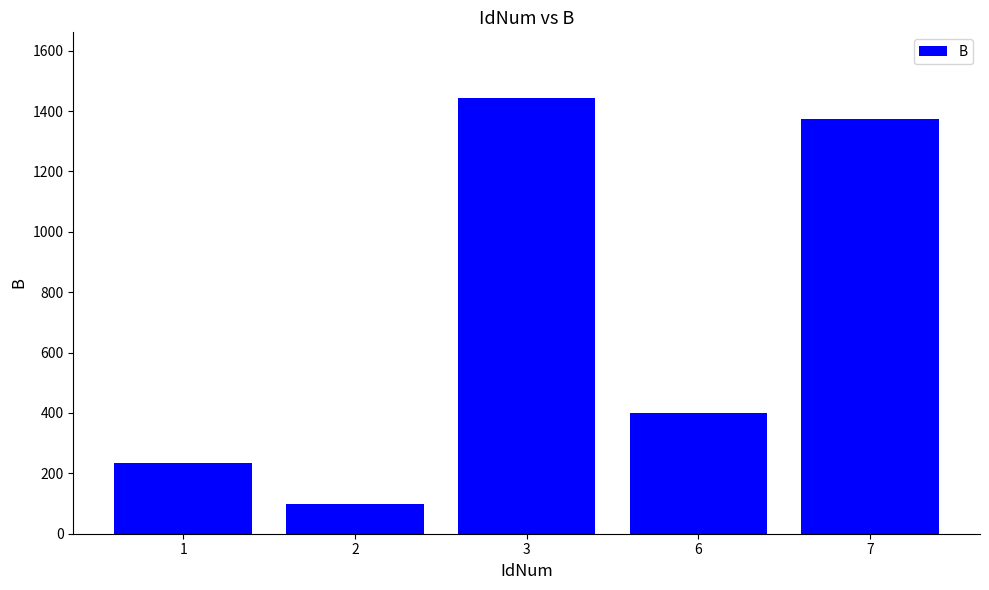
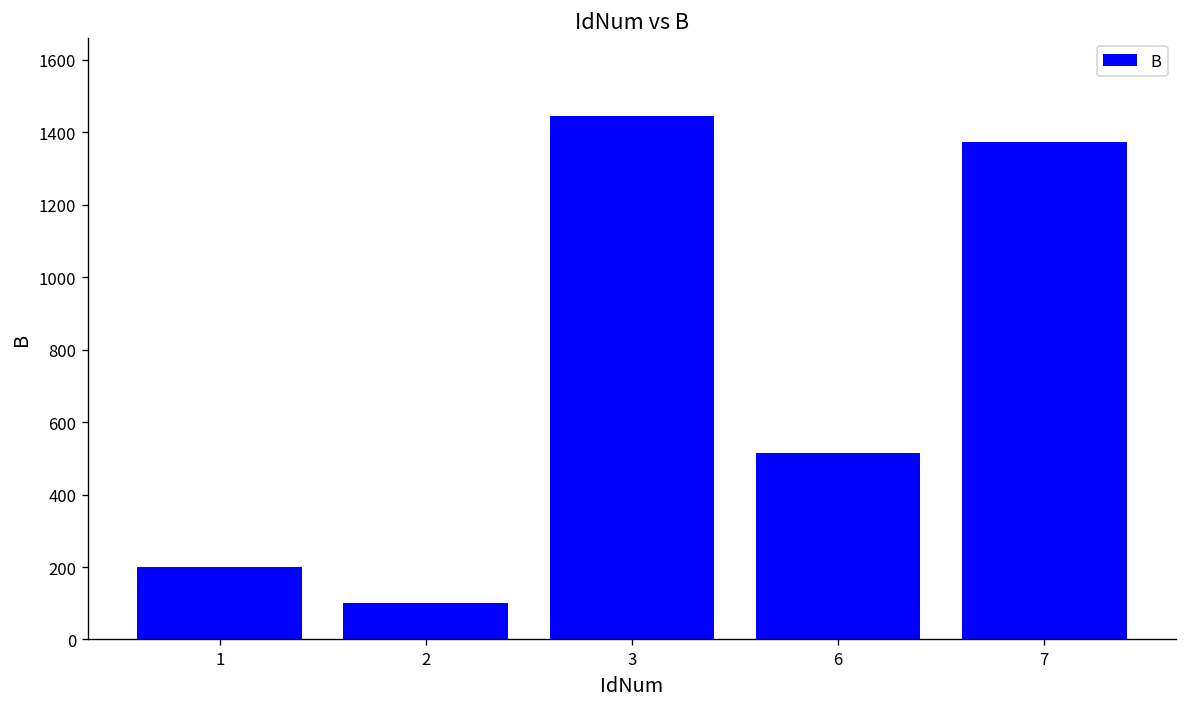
1: 230 -> 200
6: 400 -> 520
